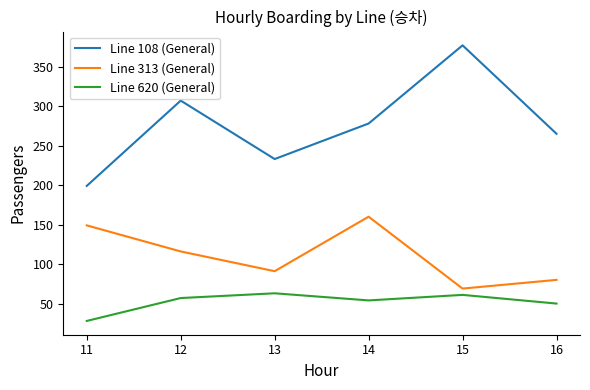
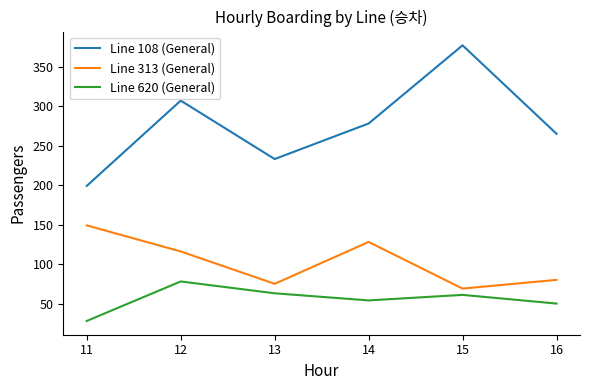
Line 620 (General), 12: 60 -> 80
Line 313 (General), 13: 90 -> 80
Line 313 (General), 14: 160 -> 130
